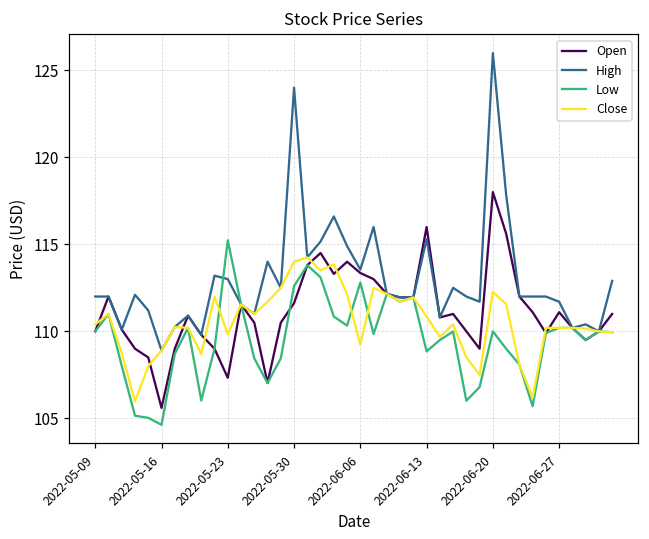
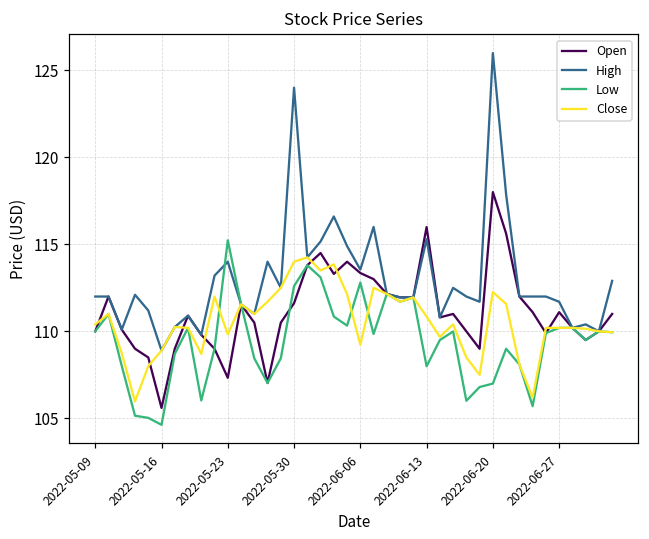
High, 2022-05-23: 113 -> 114
Low, 2022-06-13: 108.8 -> 108.0
Low, 2022-06-20: 110 -> 107
